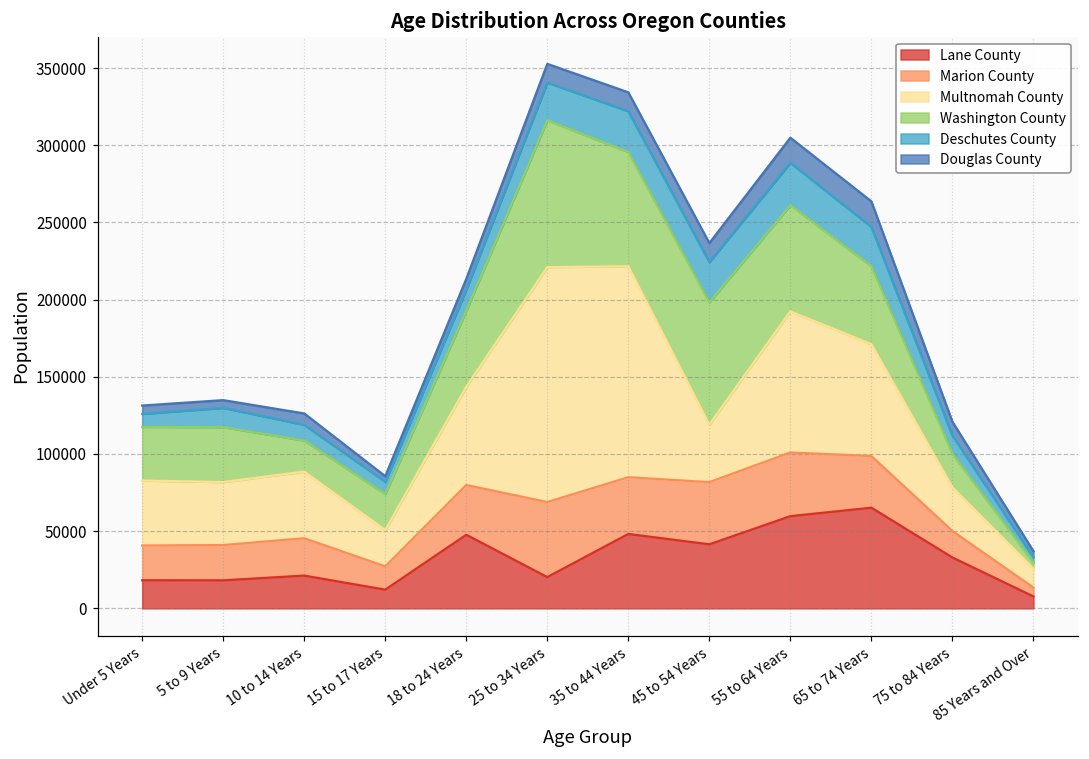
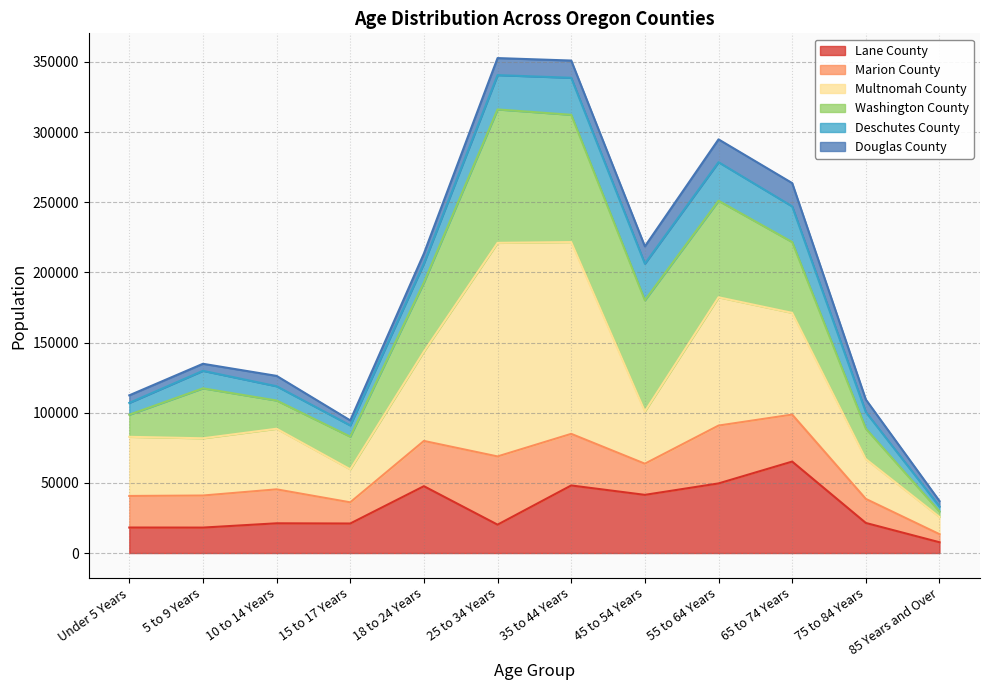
Washington County, Under 5 Years: 35000 -> 16000
Lane County, 15 to 17 Years: 12000 -> 21000
Washington County, 35 to 44 Years: 74000 -> 91000
Marion County, 45 to 54 Years: 40000 -> 22000
Lane County, 55 to 64 Years: 60000 -> 50000
Lane County, 75 to 84 Years: 33000 -> 21000
